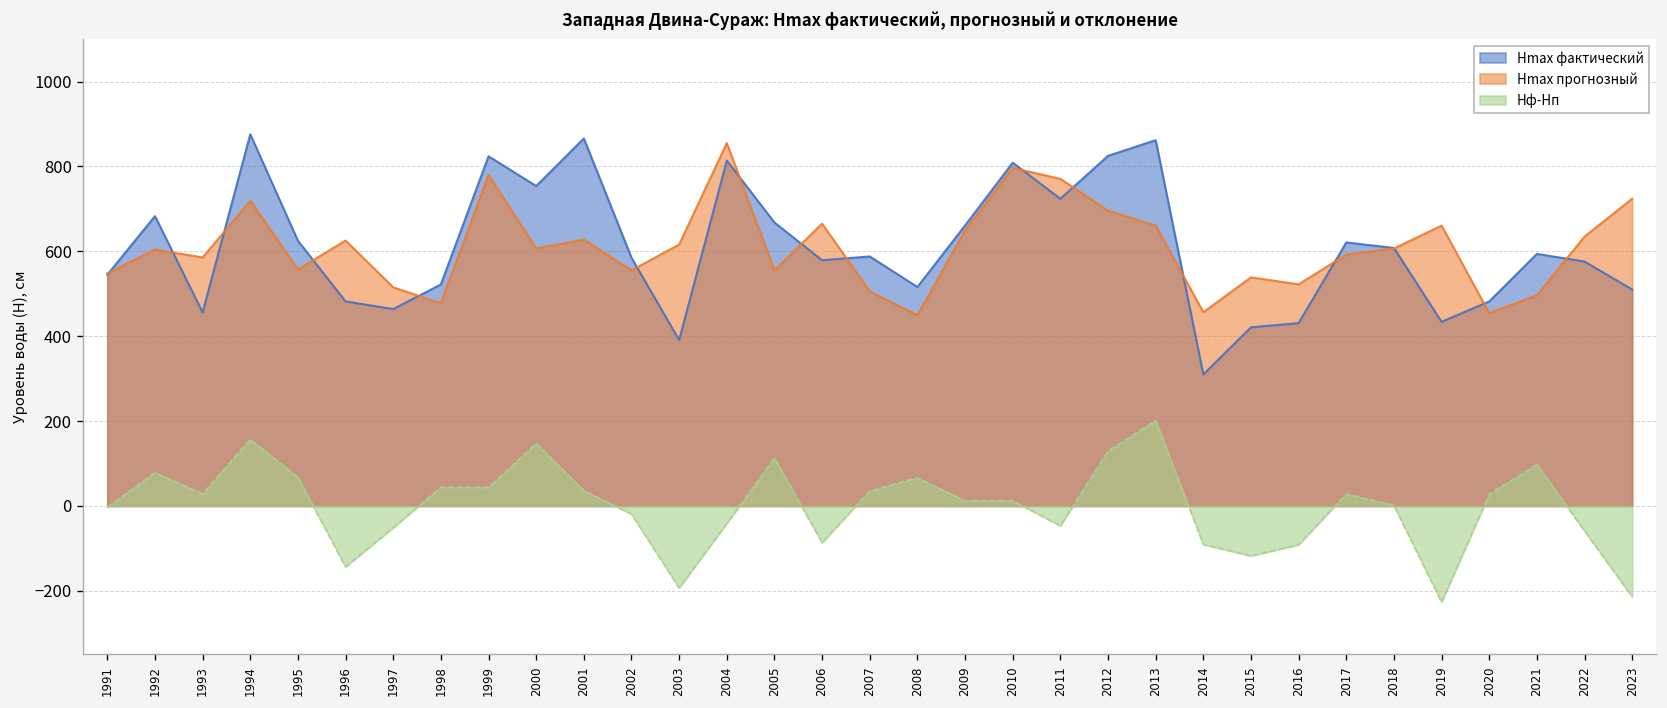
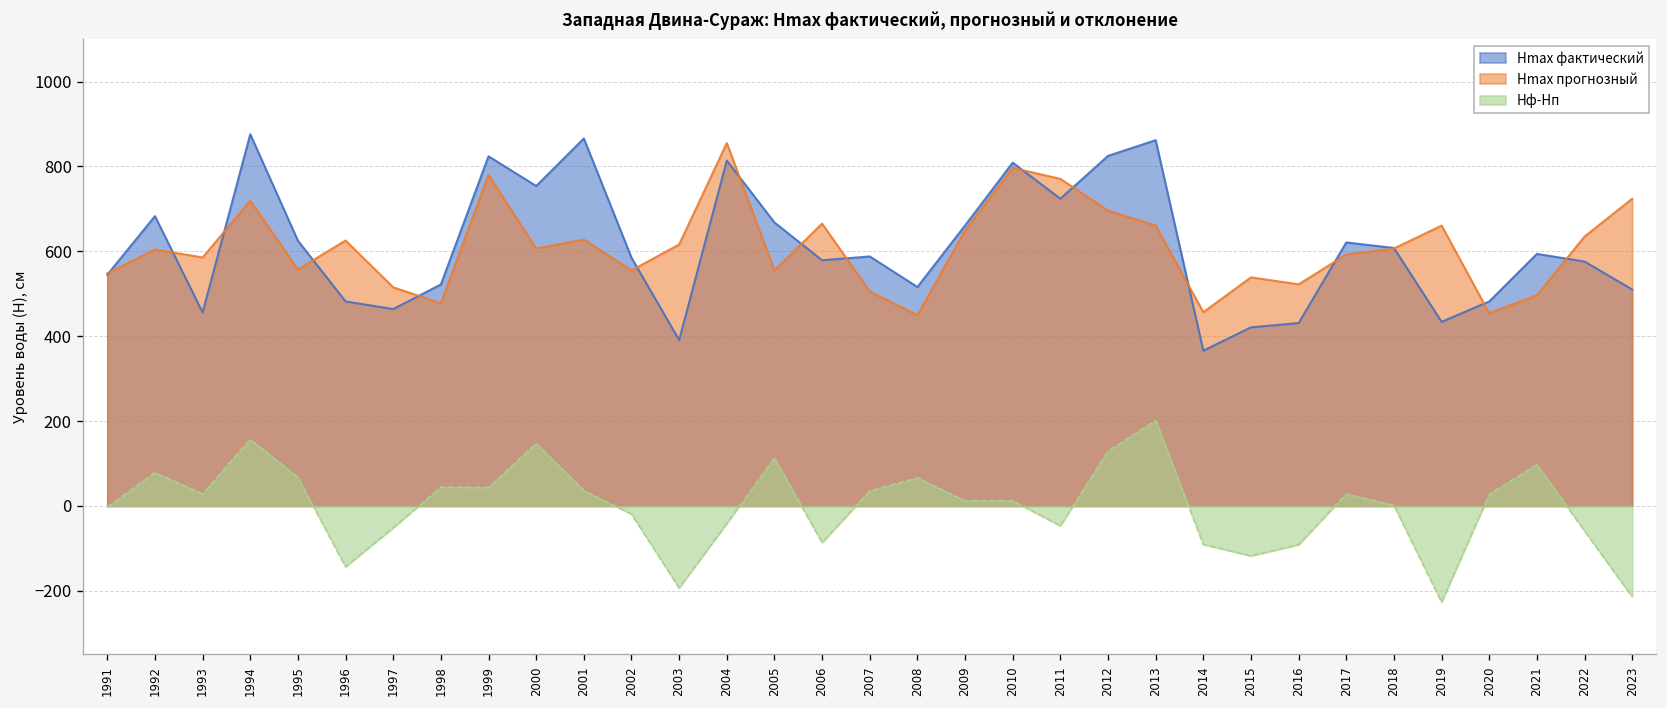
Hmax фактический, 2014: 310 -> 370
